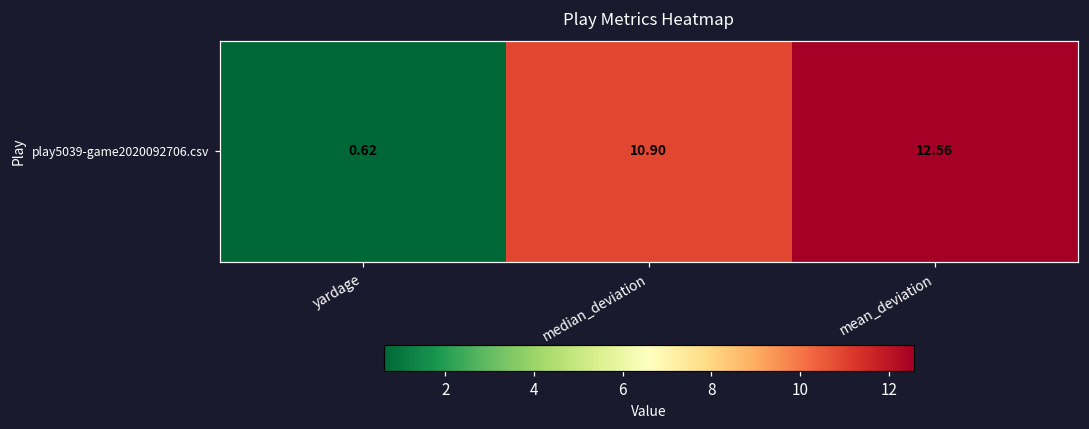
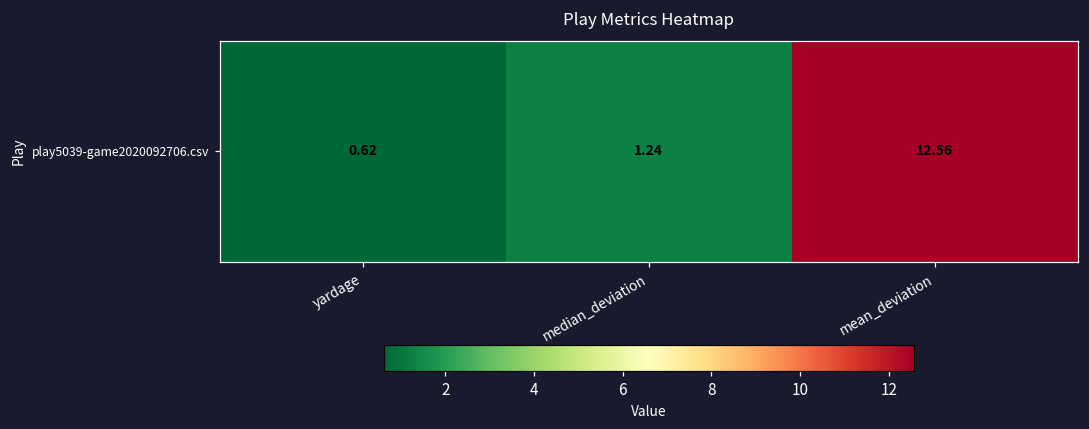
play5039-game2020092706.csv, median_deviation: 10.90 -> 1.24
